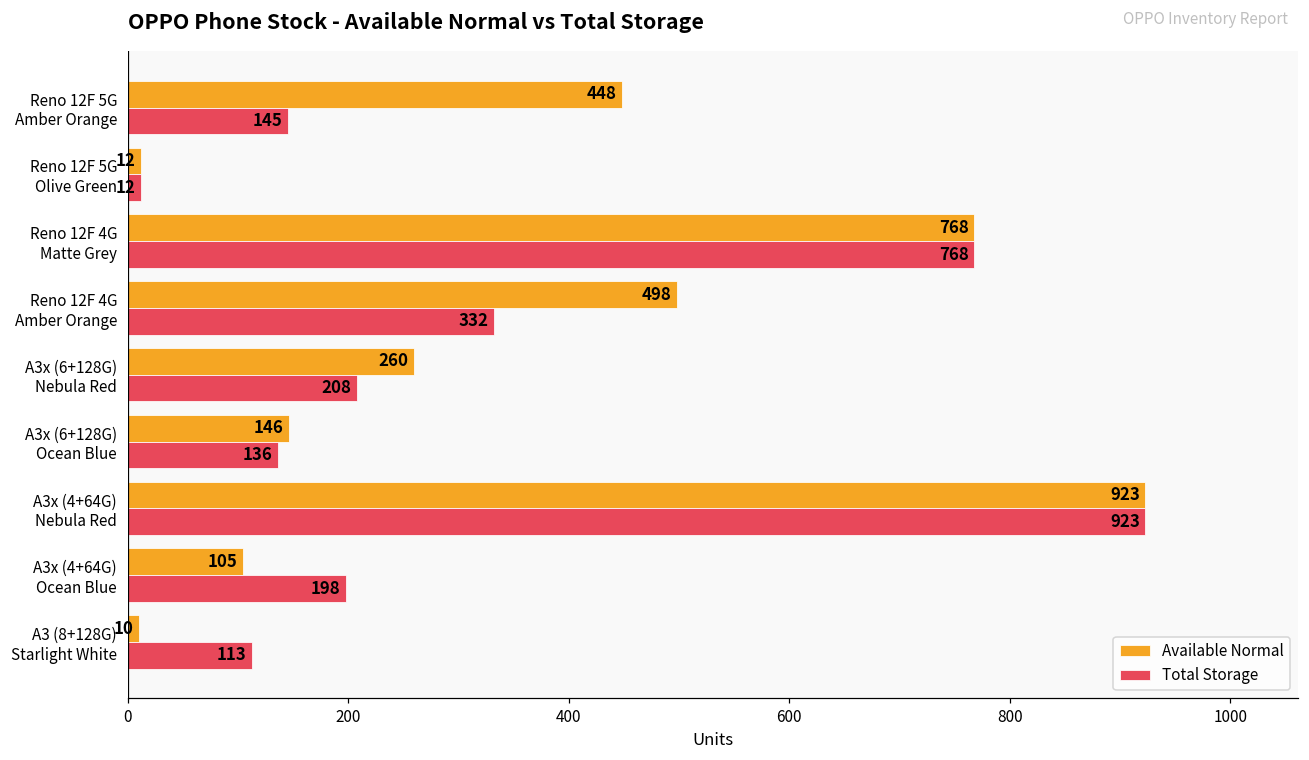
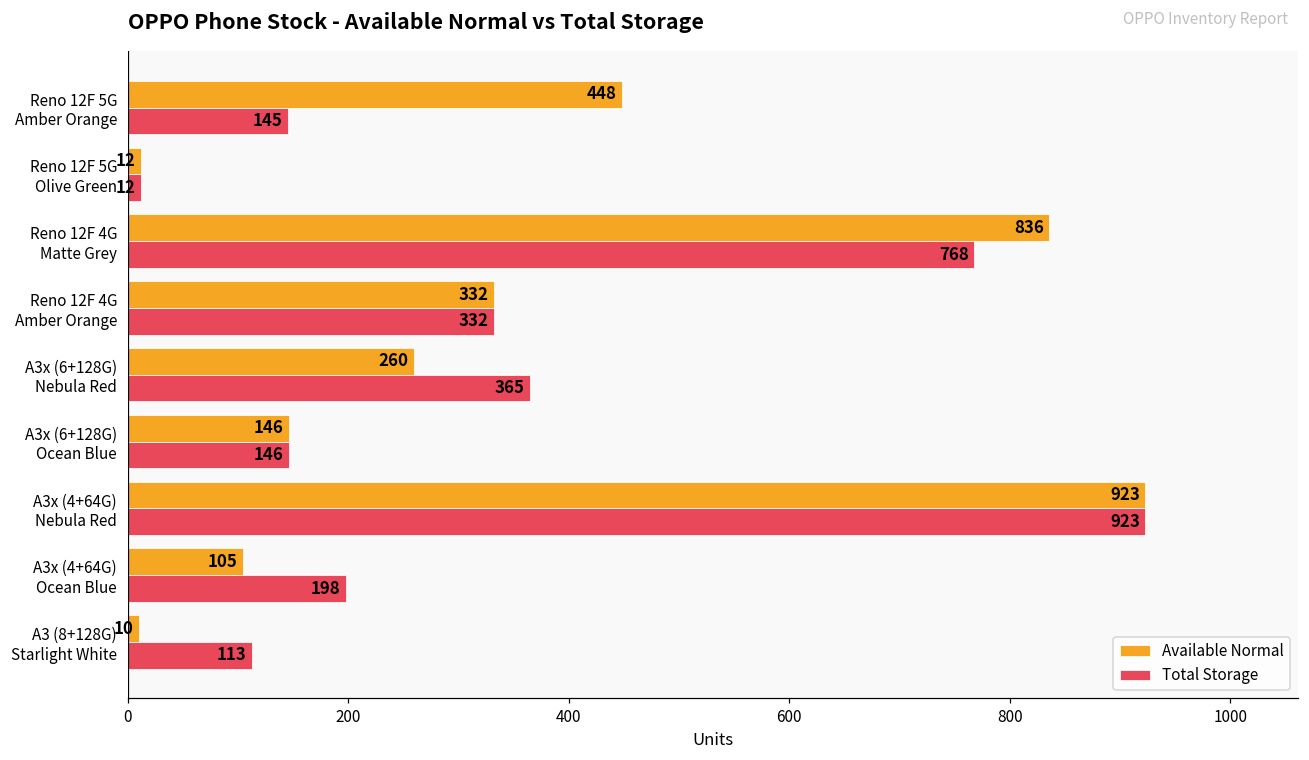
Available Normal, Reno 12F 4G Matte Grey: 768 -> 836
Available Normal, Reno 12F 4G Amber Orange: 498 -> 332
Total Storage, A3x (6+128G) Nebula Red: 208 -> 365
Total Storage, A3x (6+128G) Ocean Blue: 136 -> 146
